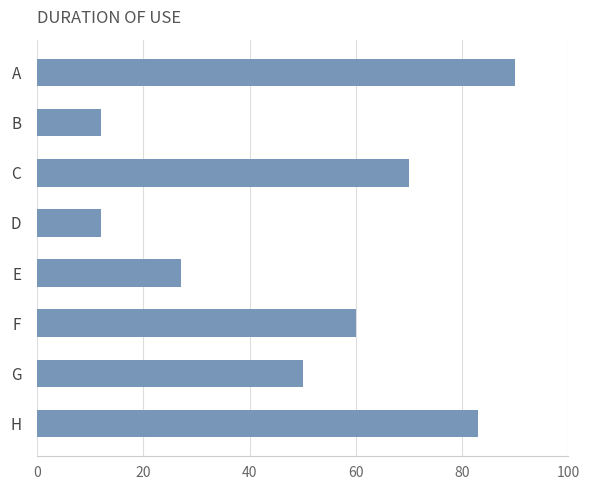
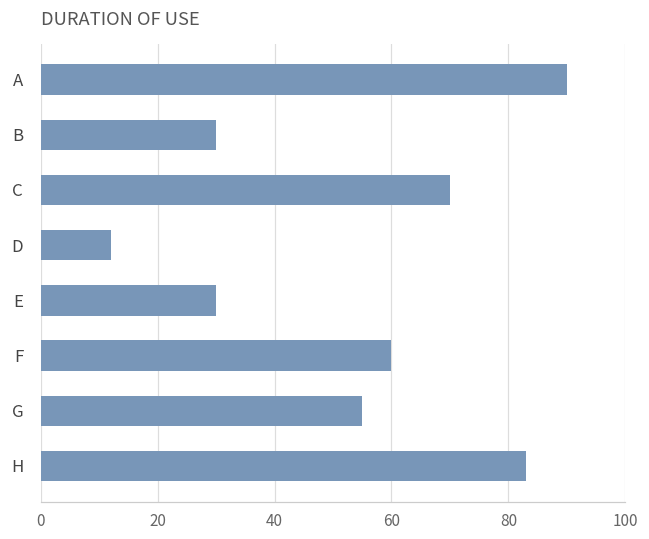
B: 12 -> 30
E: 27 -> 30
G: 50 -> 55
